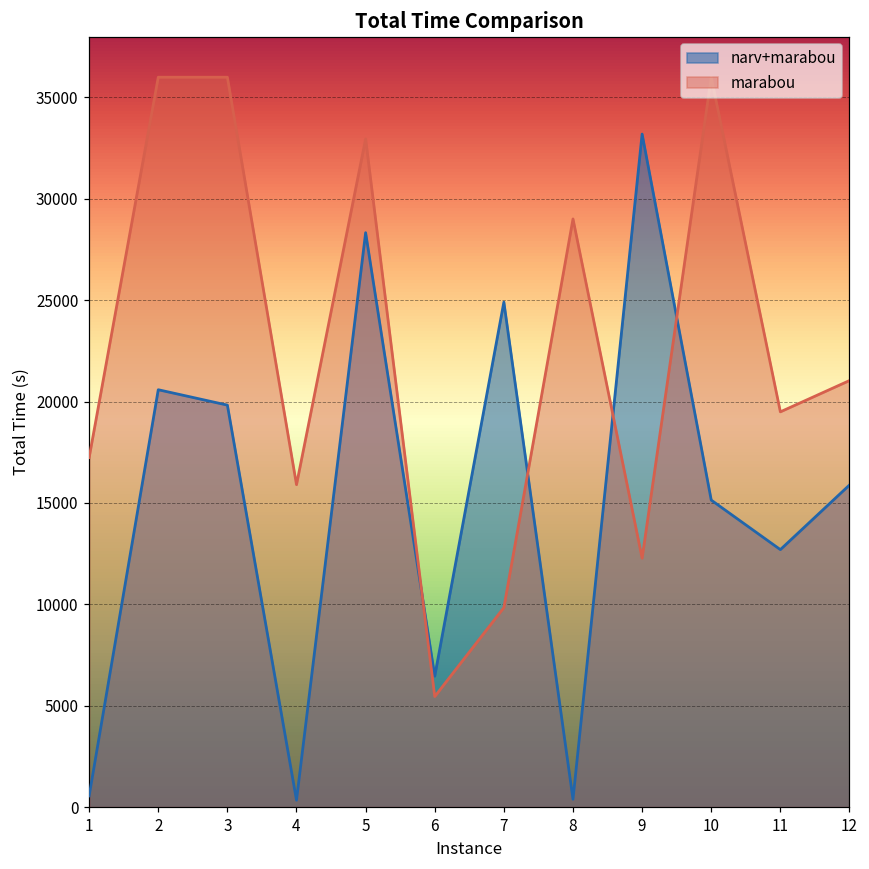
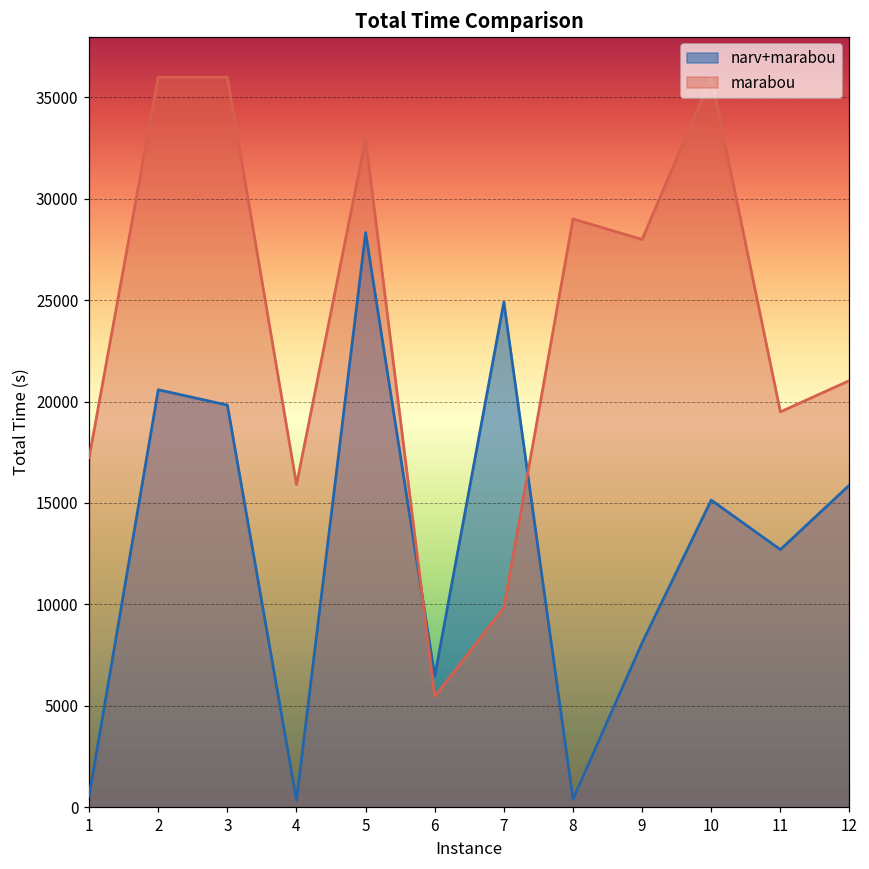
narv+marabou, 9: 33200 -> 8100
marabou, 9: 12300 -> 28000
